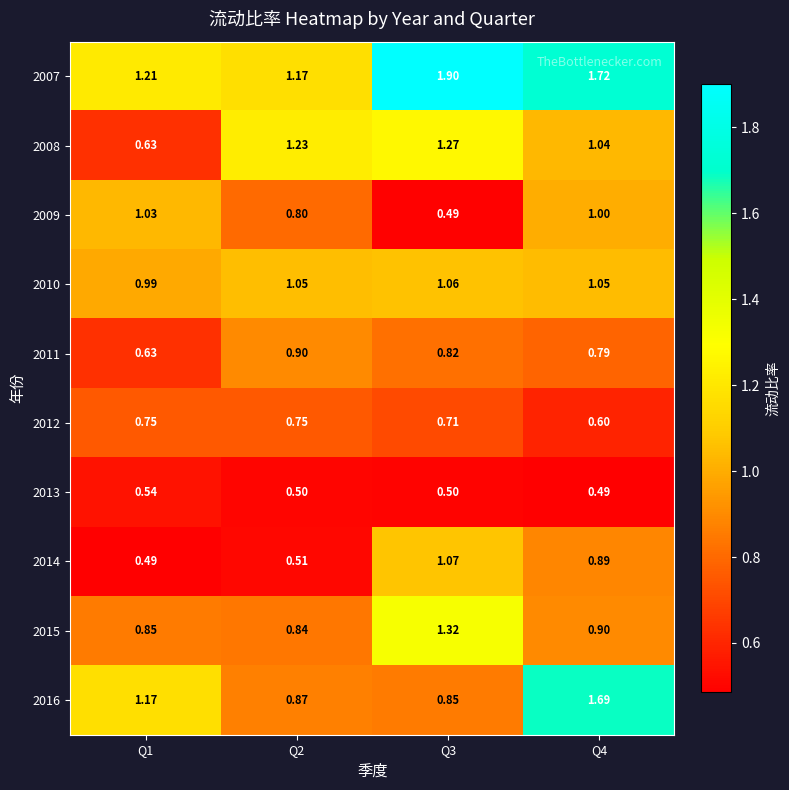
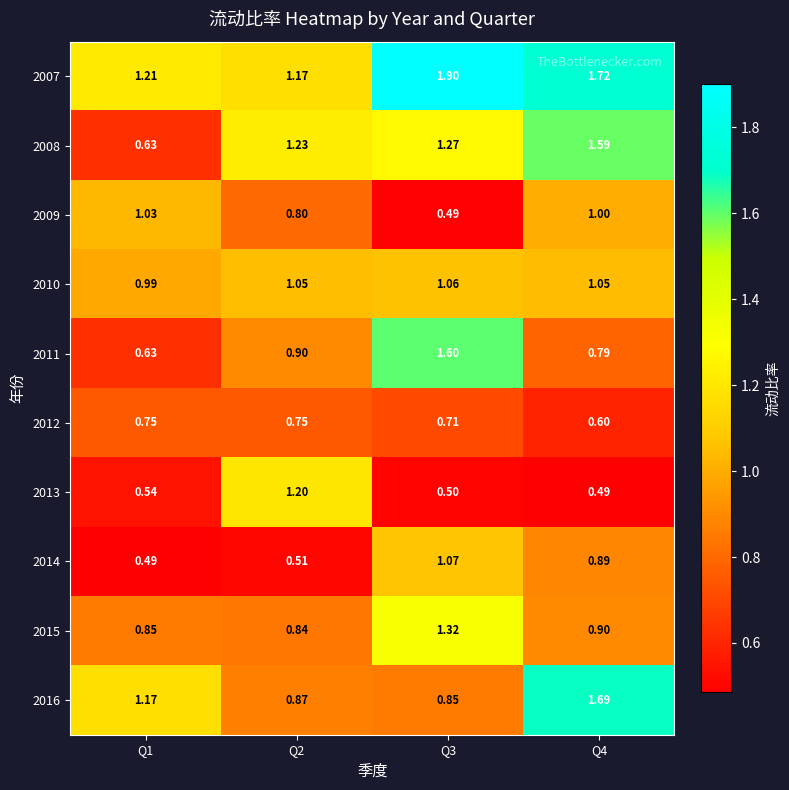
2008, Q4: 1.04 -> 1.59
2011, Q3: 0.82 -> 1.60
2013, Q2: 0.50 -> 1.20
